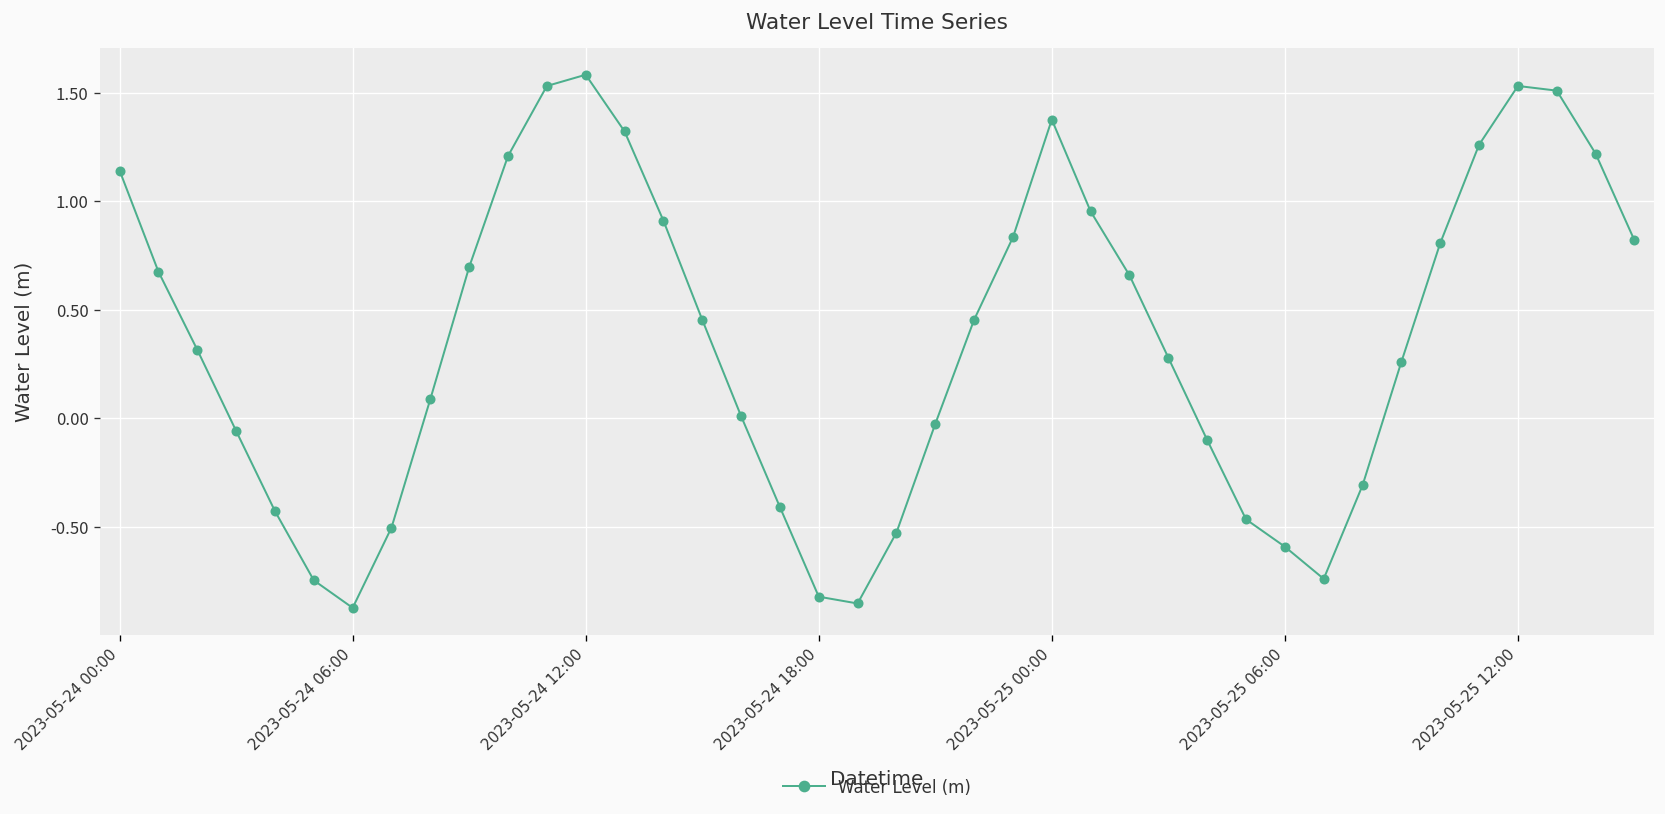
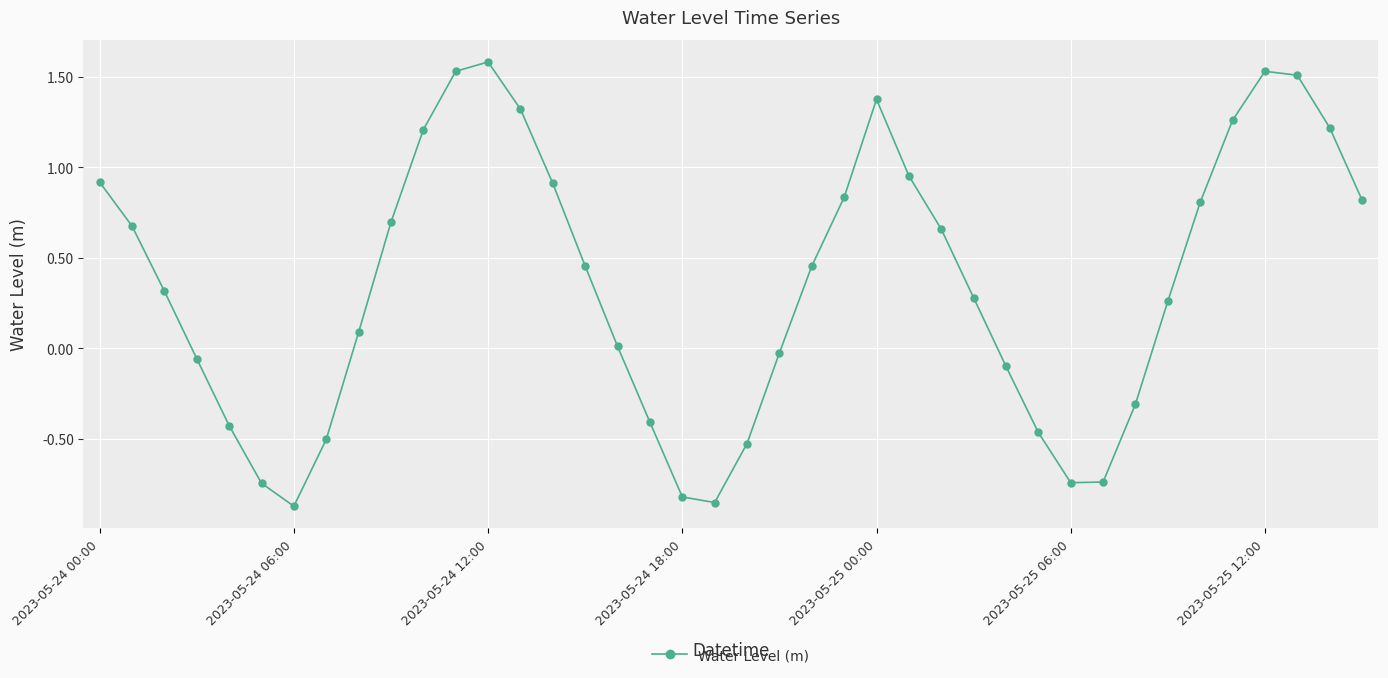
2023-05-24 00:00: 1.14 -> 0.92
2023-05-25 06:00: -0.59 -> -0.74
